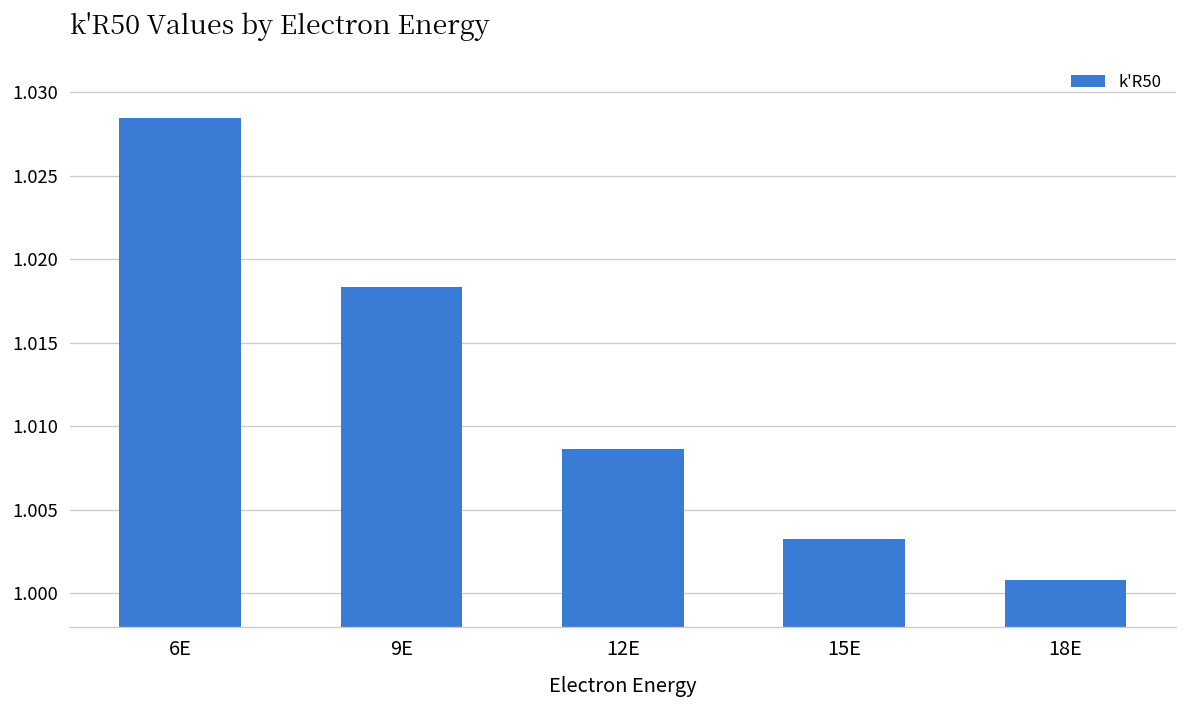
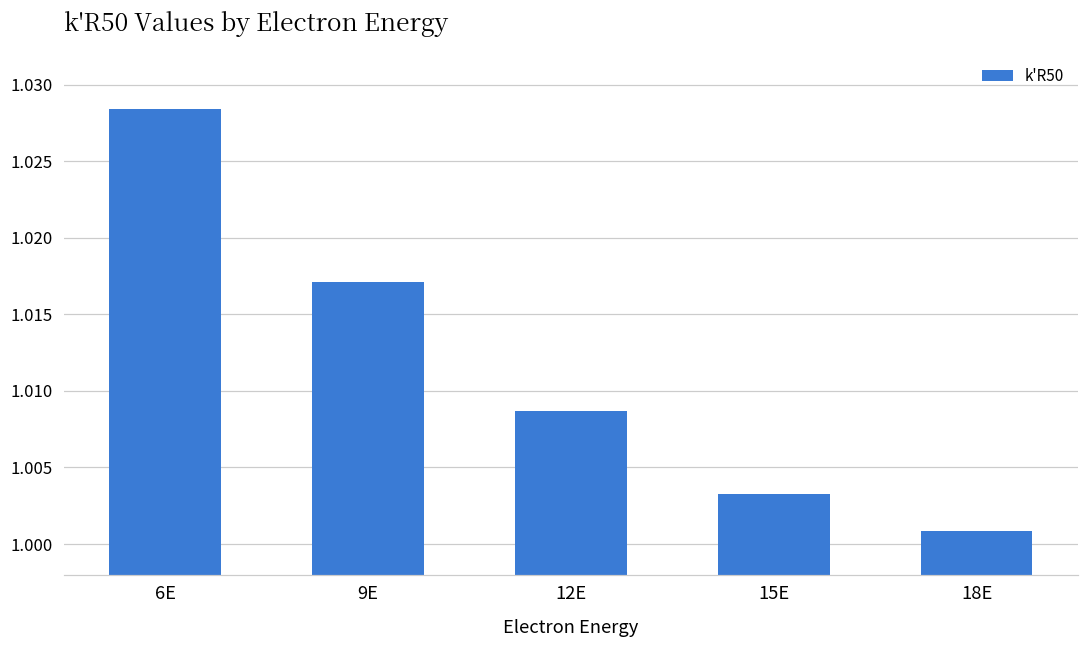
9E: 1.0183 -> 1.0171
